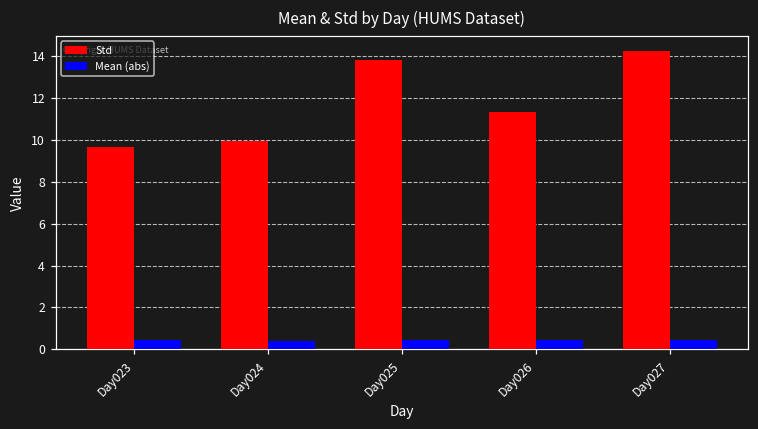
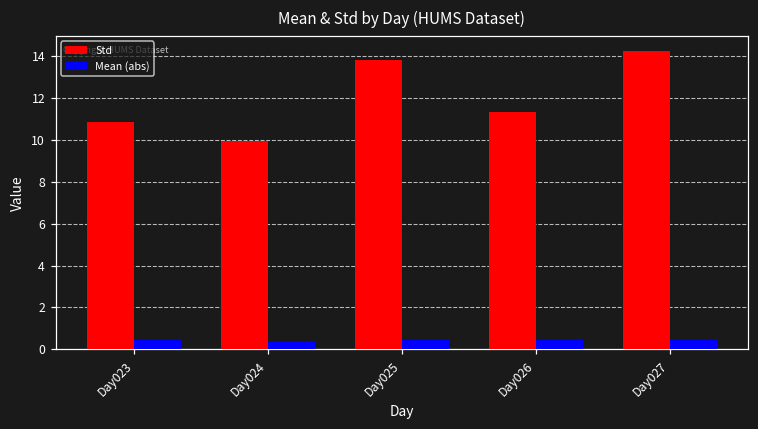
Std, Day023: 9.7 -> 10.9
